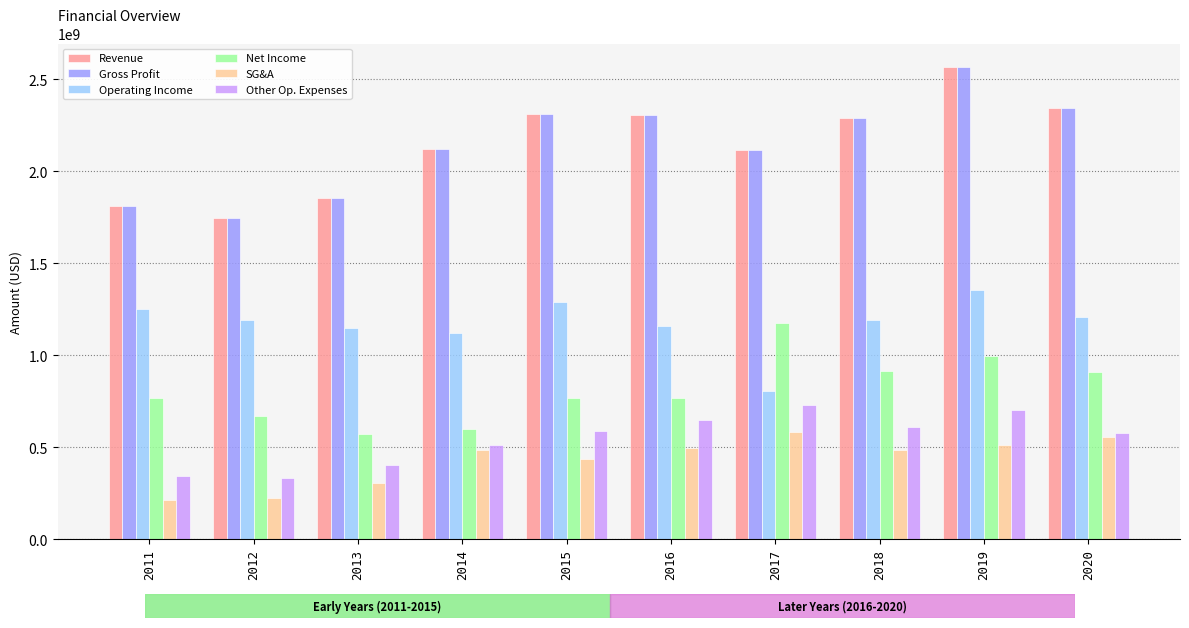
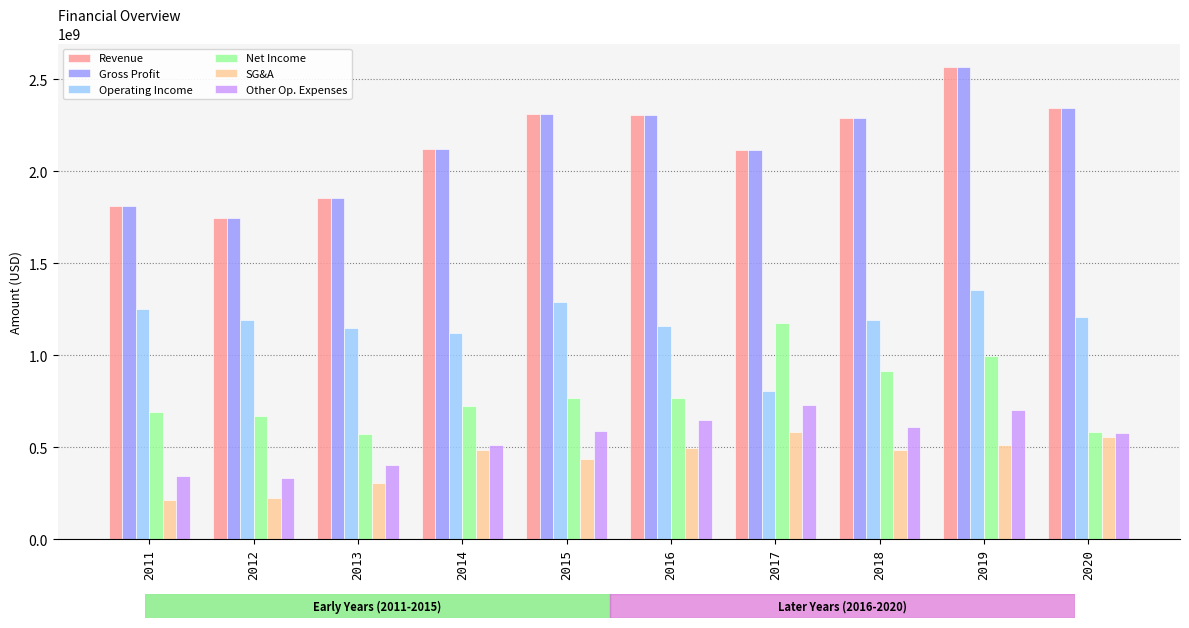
Net Income, 2011: 770000000 -> 690000000
Net Income, 2014: 600000000 -> 730000000
Net Income, 2020: 910000000 -> 580000000
